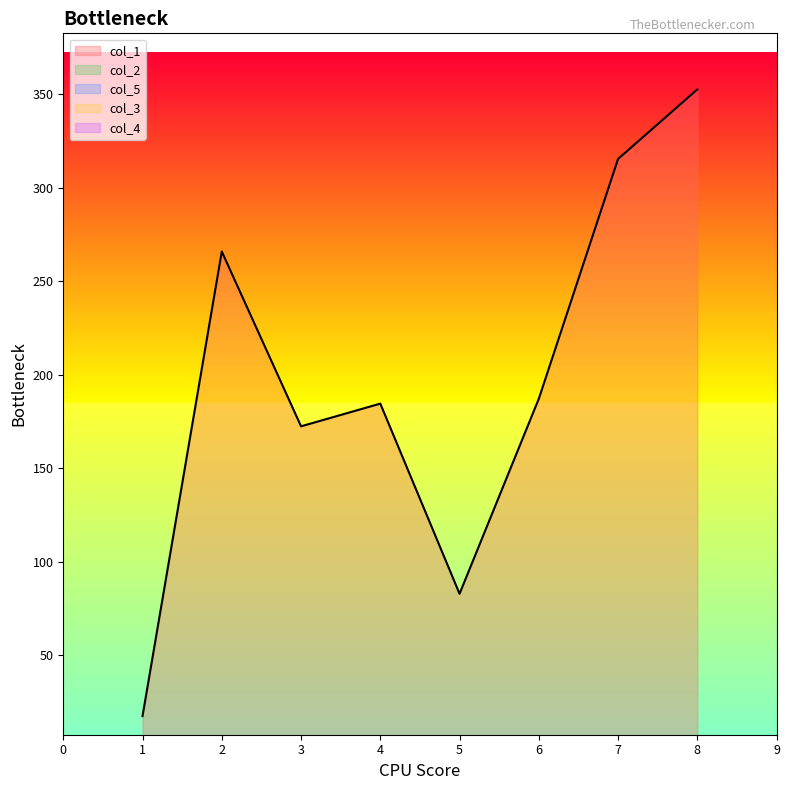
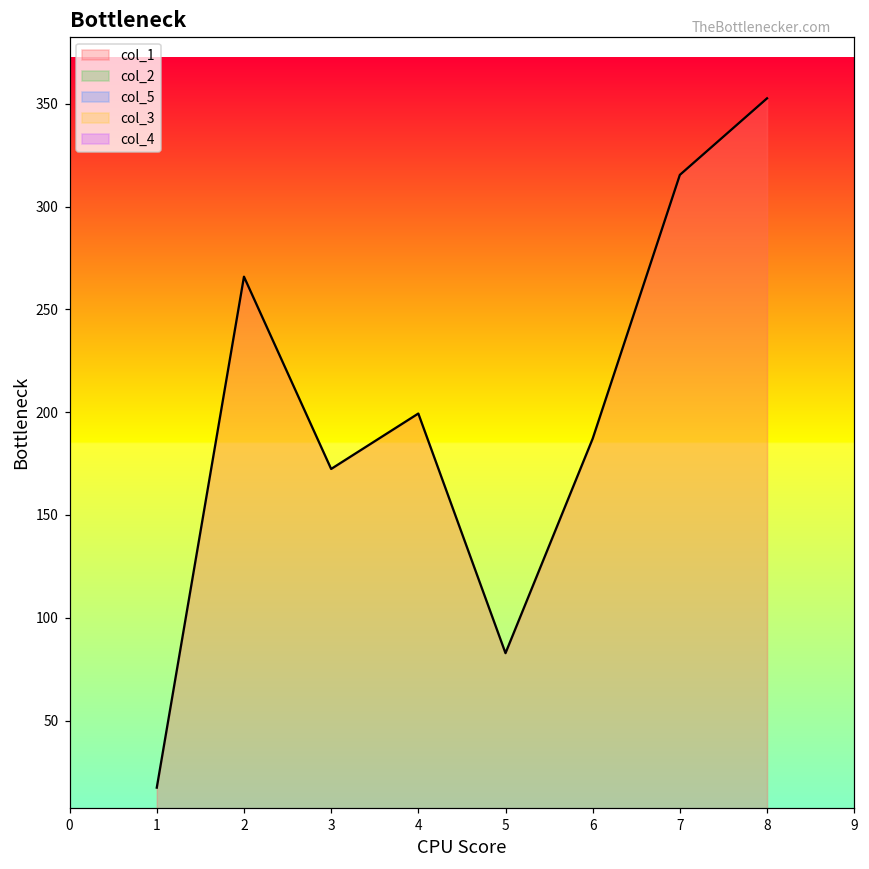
col_1, 4: 185 -> 199
